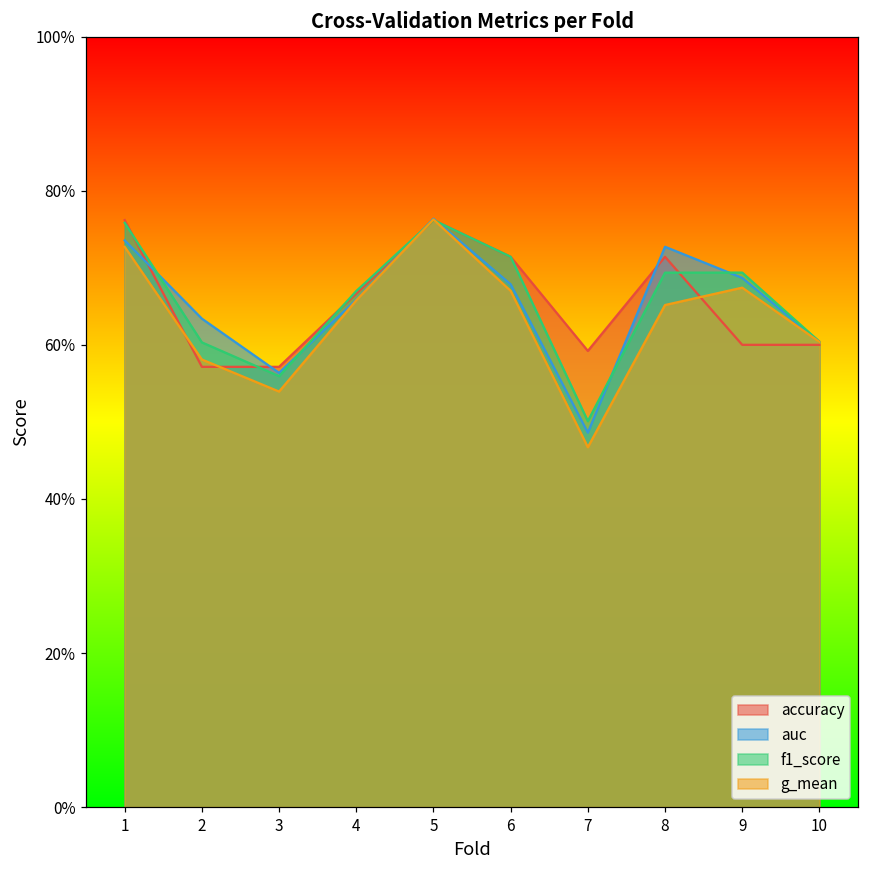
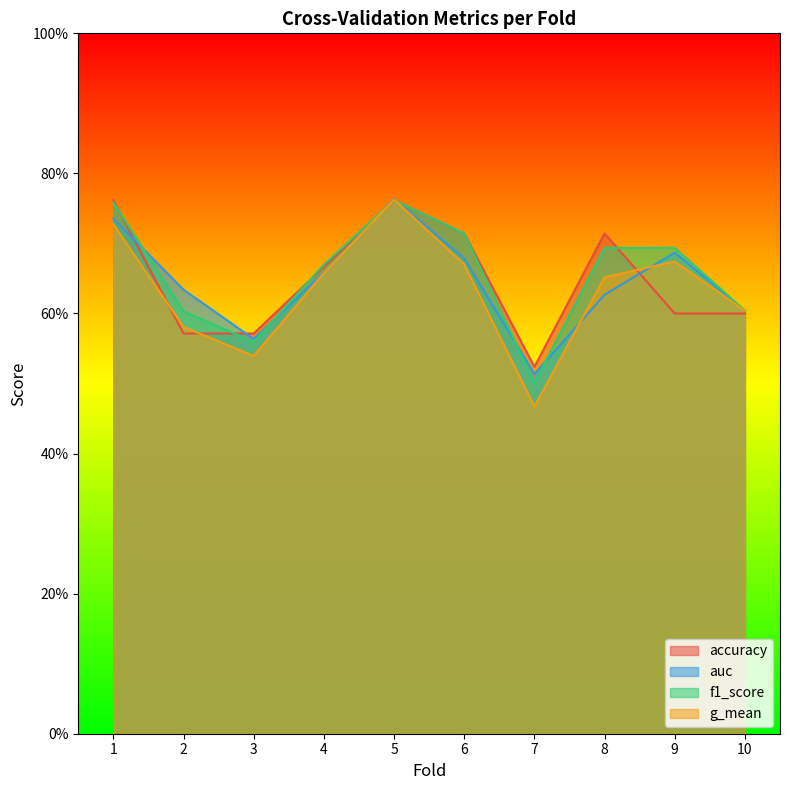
accuracy, 7: 59% -> 52%
auc, 7: 49% -> 51%
auc, 8: 73% -> 63%
